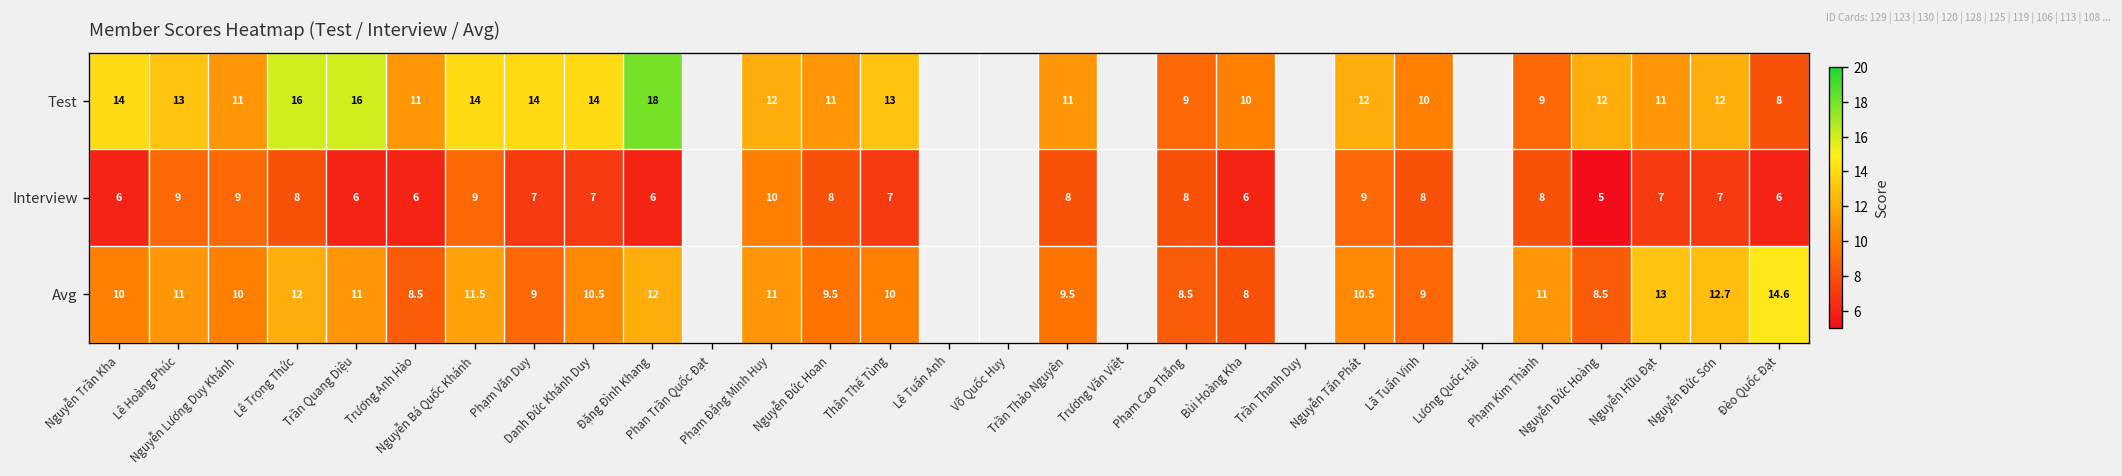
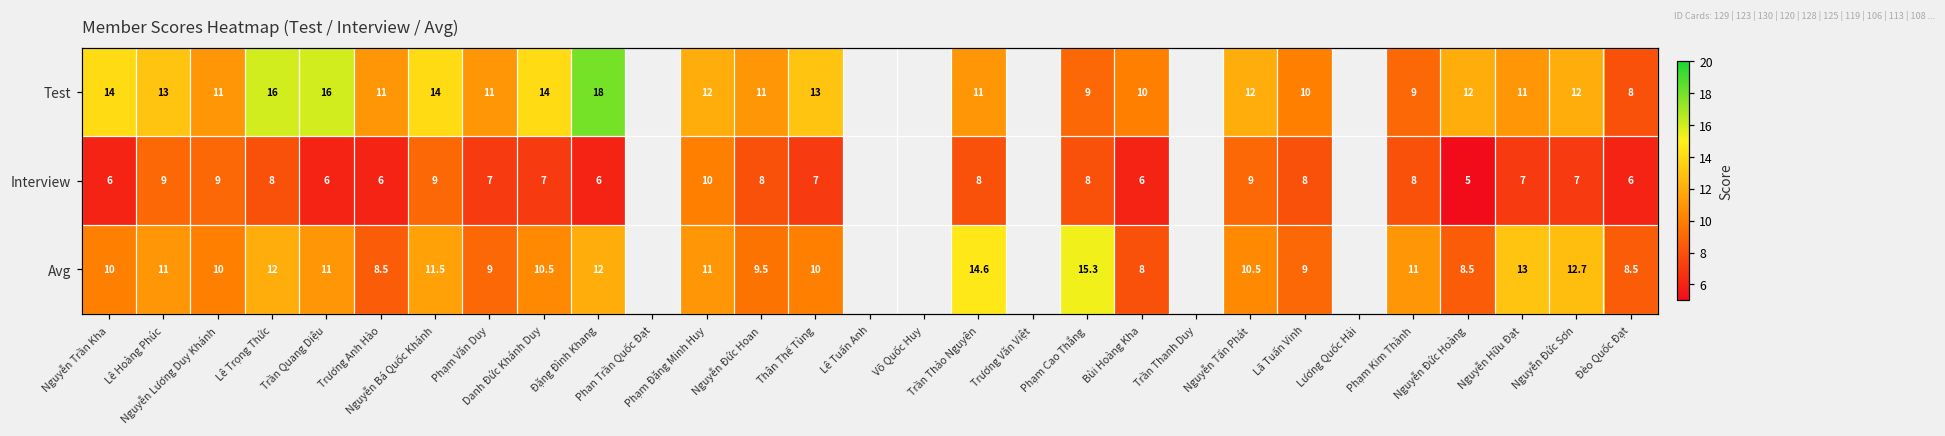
Test, Phạm Văn Duy: 14 -> 11
Avg, Trần Thảo Nguyên: 9.5 -> 14.6
Avg, Phạm Cao Thắng: 8.5 -> 15.3
Avg, Đèo Quốc Đạt: 14.6 -> 8.5
